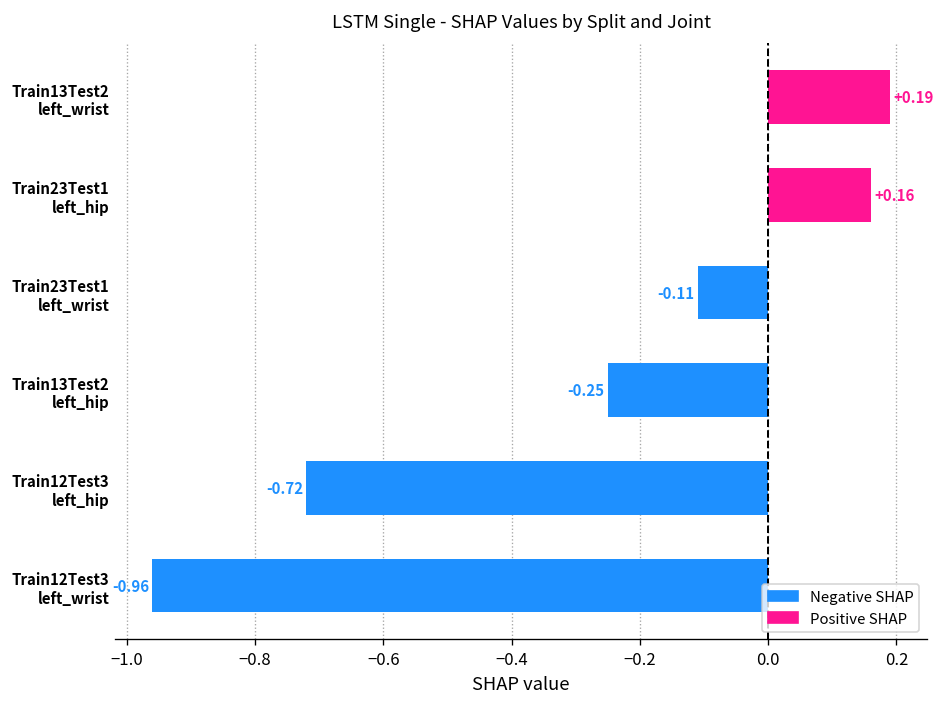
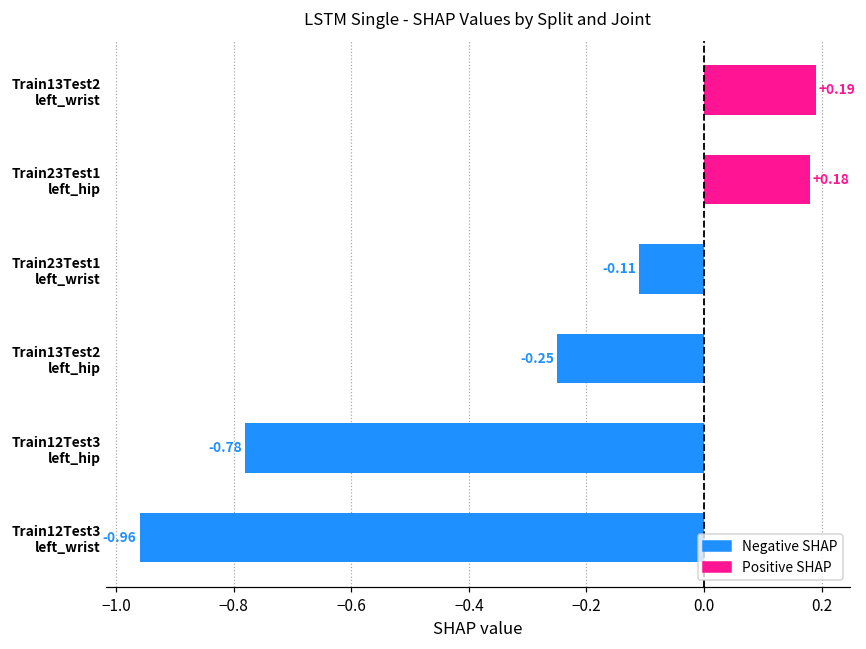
Train23Test1 left_hip: +0.16 -> +0.18
Train12Test3 left_hip: -0.72 -> -0.78
